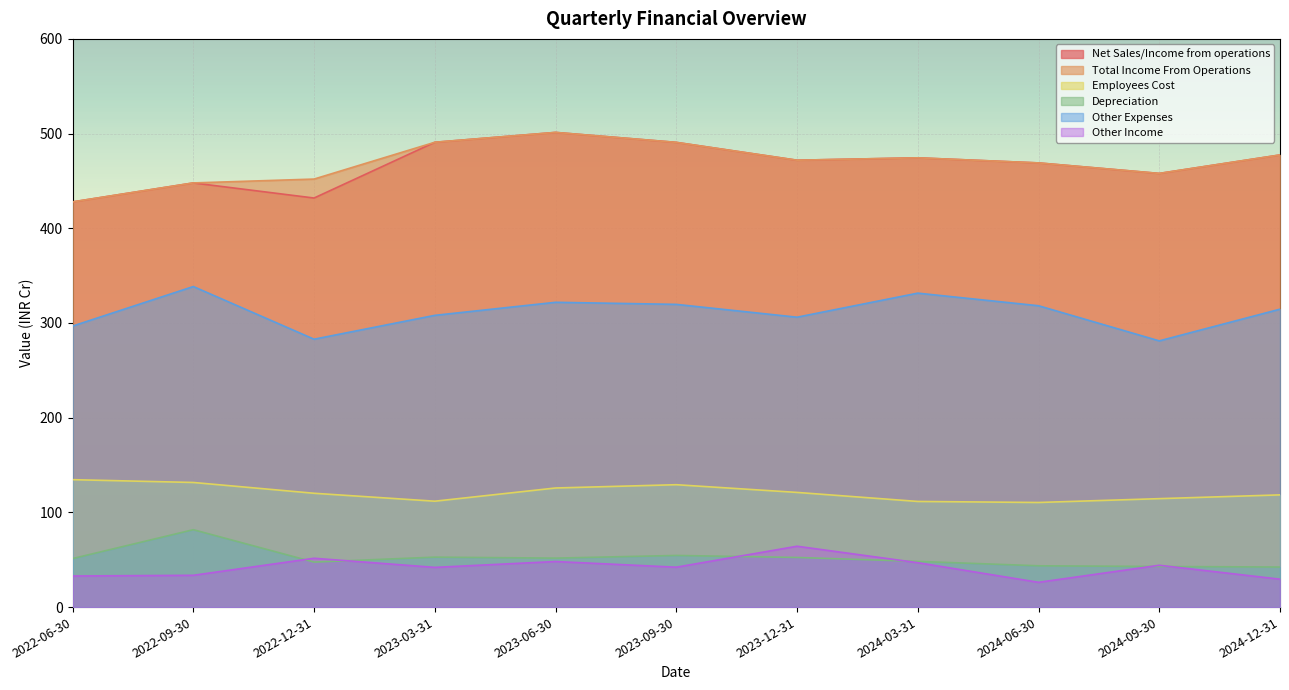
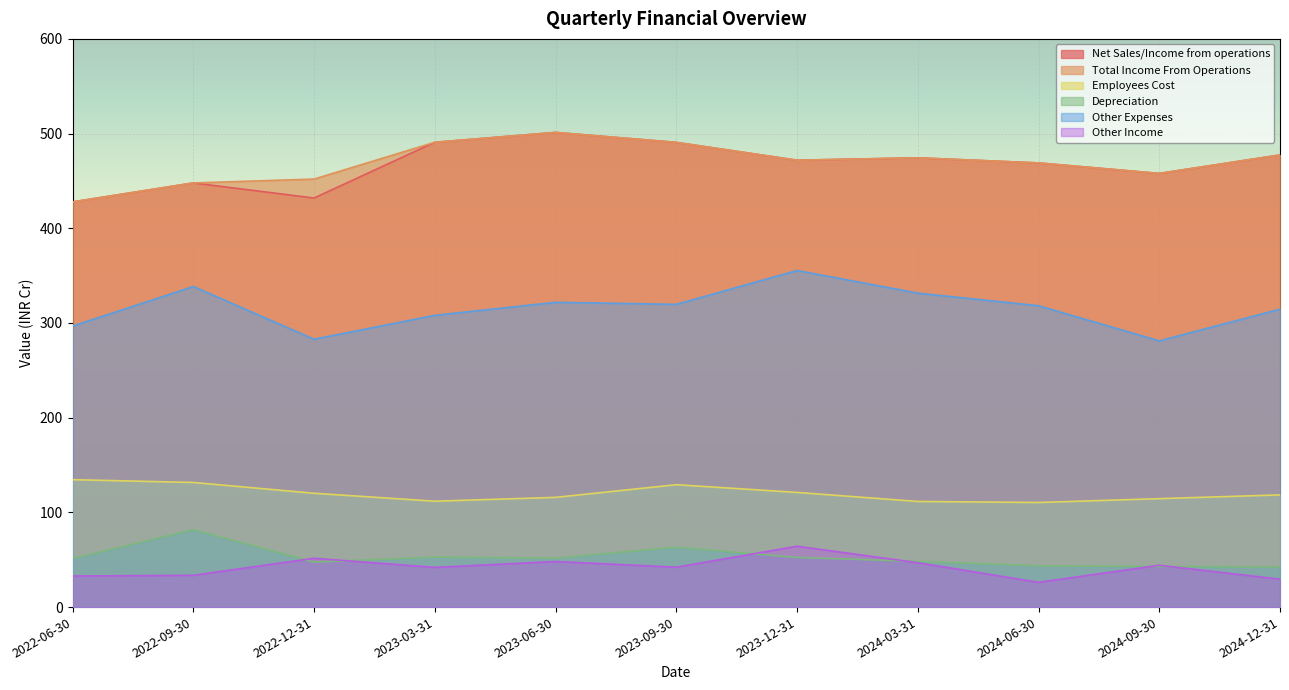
Employees Cost, 2023-06-30: 130 -> 120
Depreciation, 2023-09-30: 50 -> 60
Other Expenses, 2023-12-31: 310 -> 360
